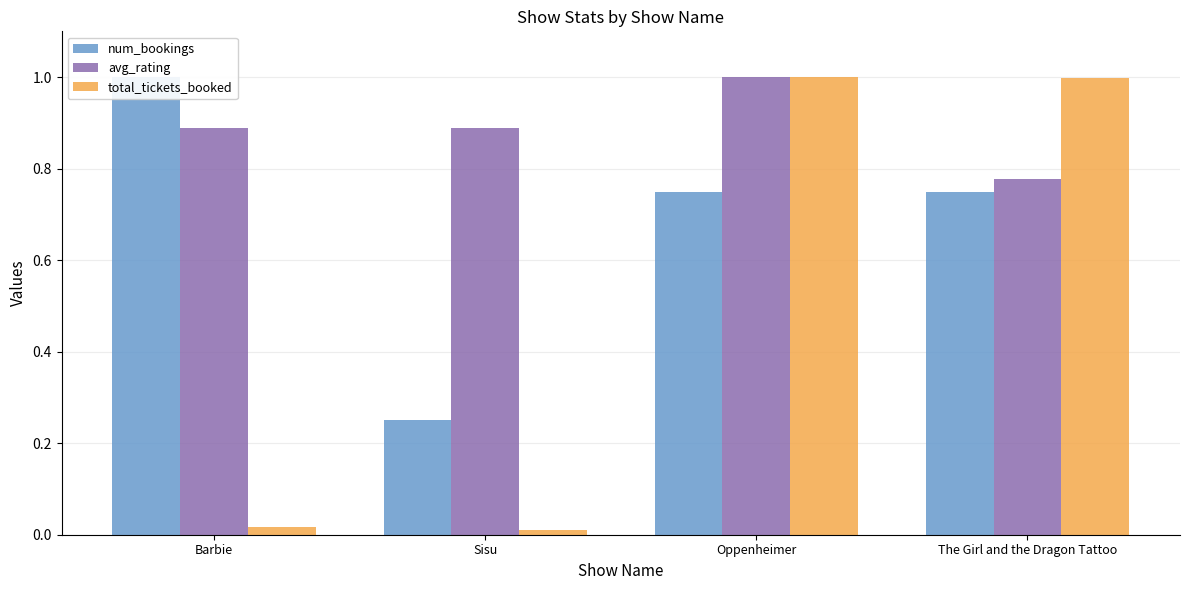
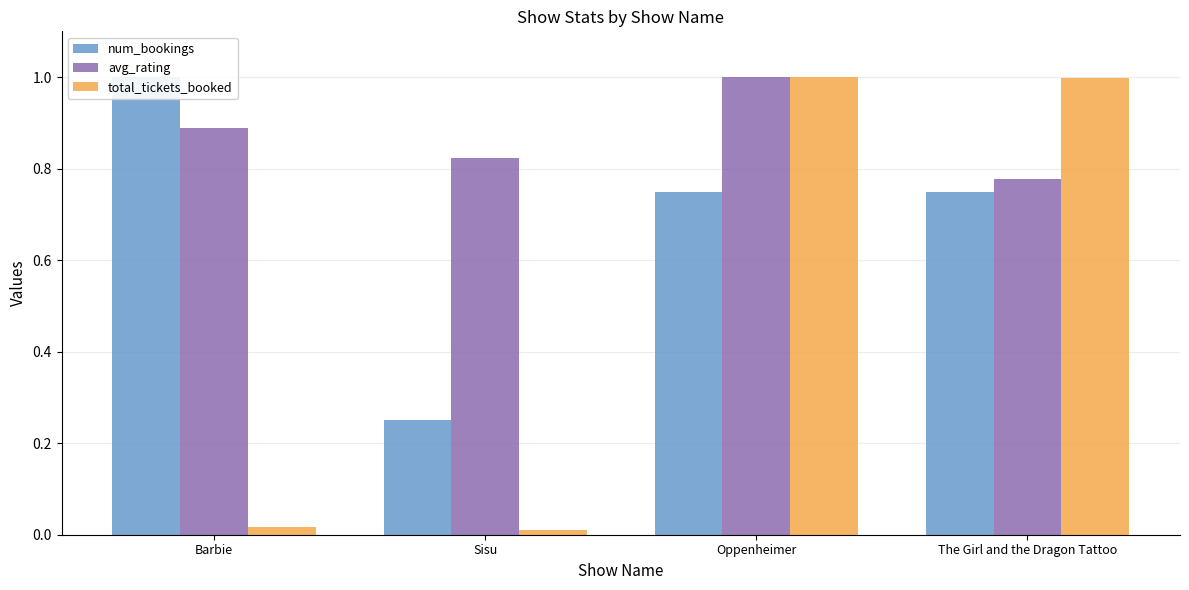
avg_rating, Sisu: 0.89 -> 0.82
